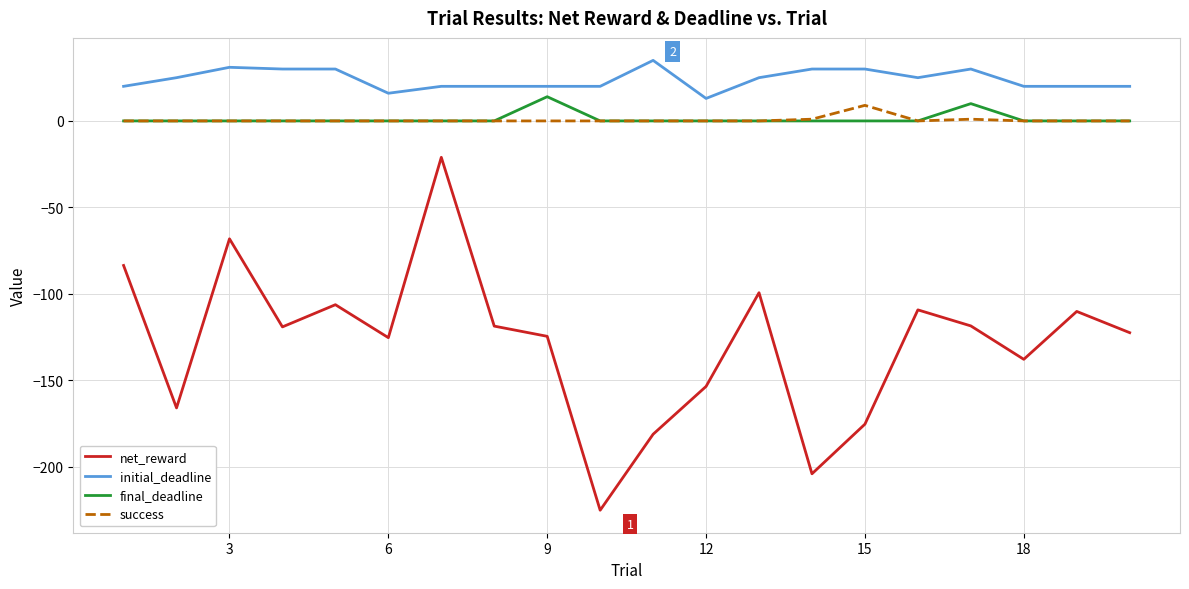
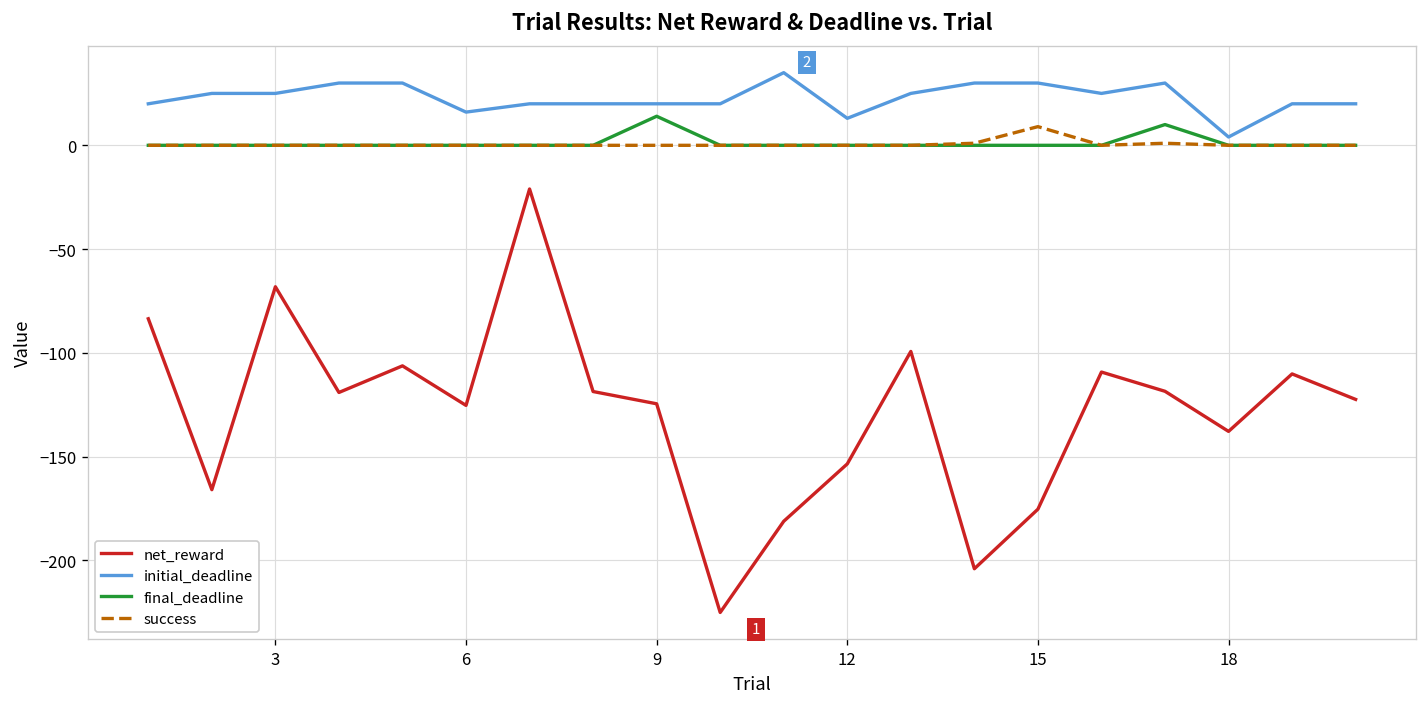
initial_deadline, 3: 31 -> 25
initial_deadline, 18: 20 -> 4
